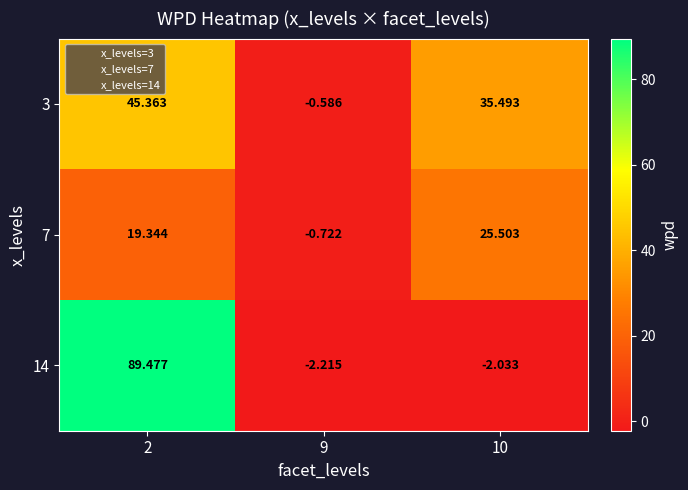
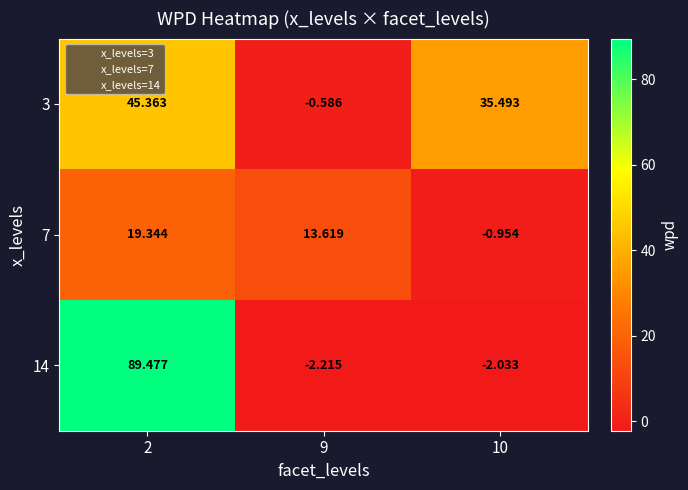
7, 9: -0.722 -> 13.619
7, 10: 25.503 -> -0.954
